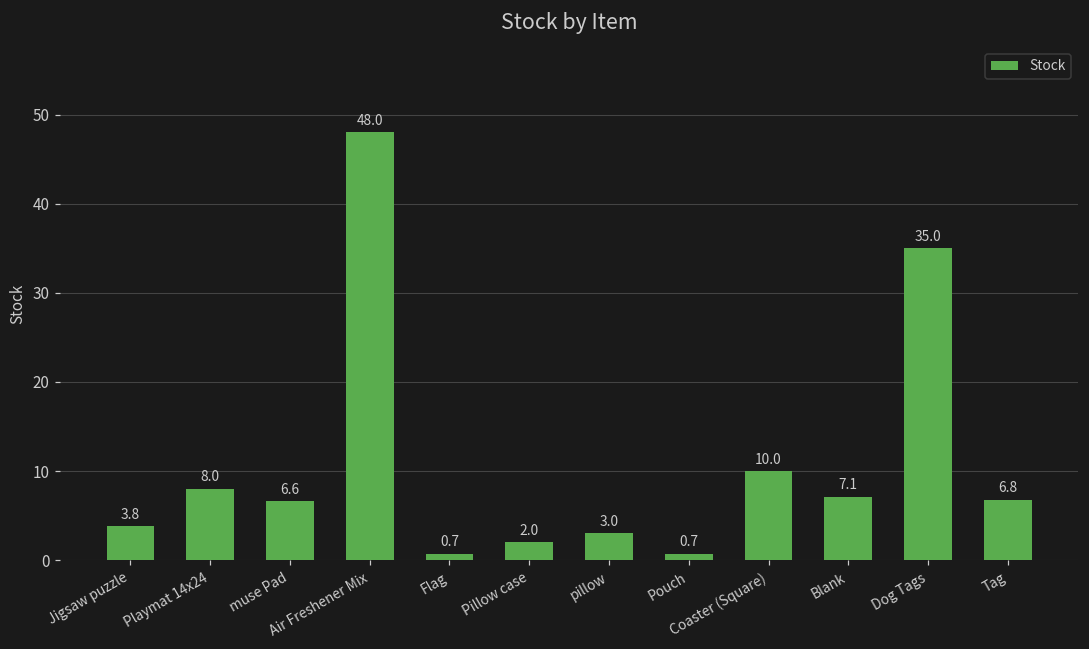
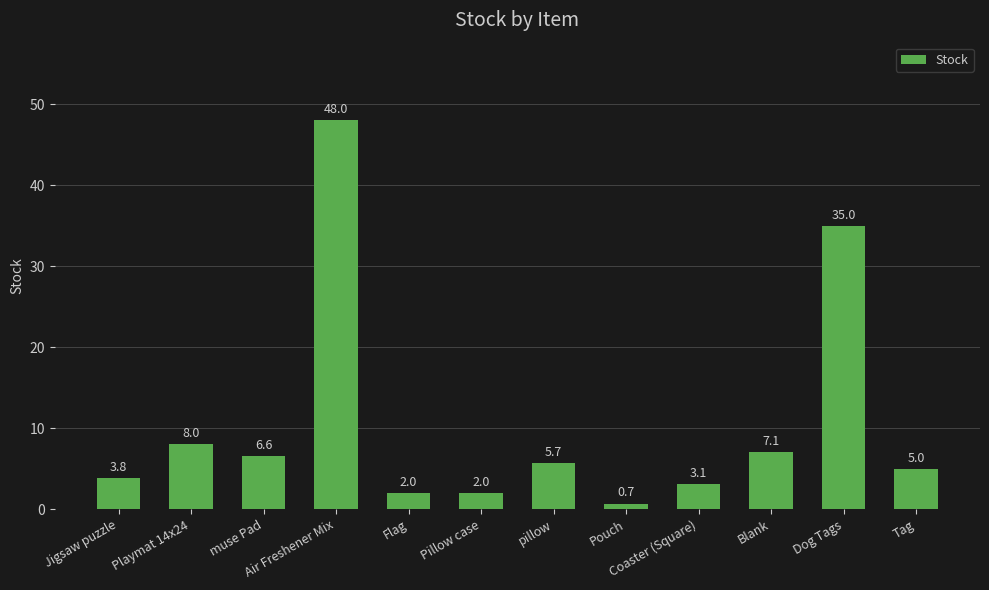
Flag: 0.7 -> 2.0
pillow: 3.0 -> 5.7
Coaster (Square): 10.0 -> 3.1
Tag: 6.8 -> 5.0
